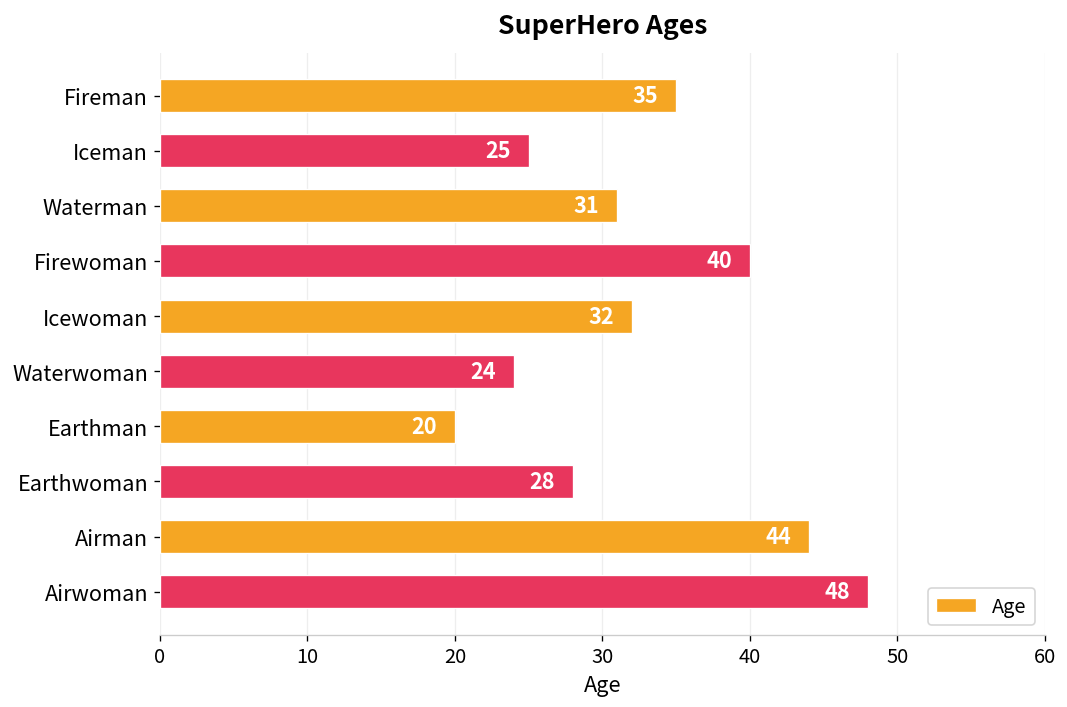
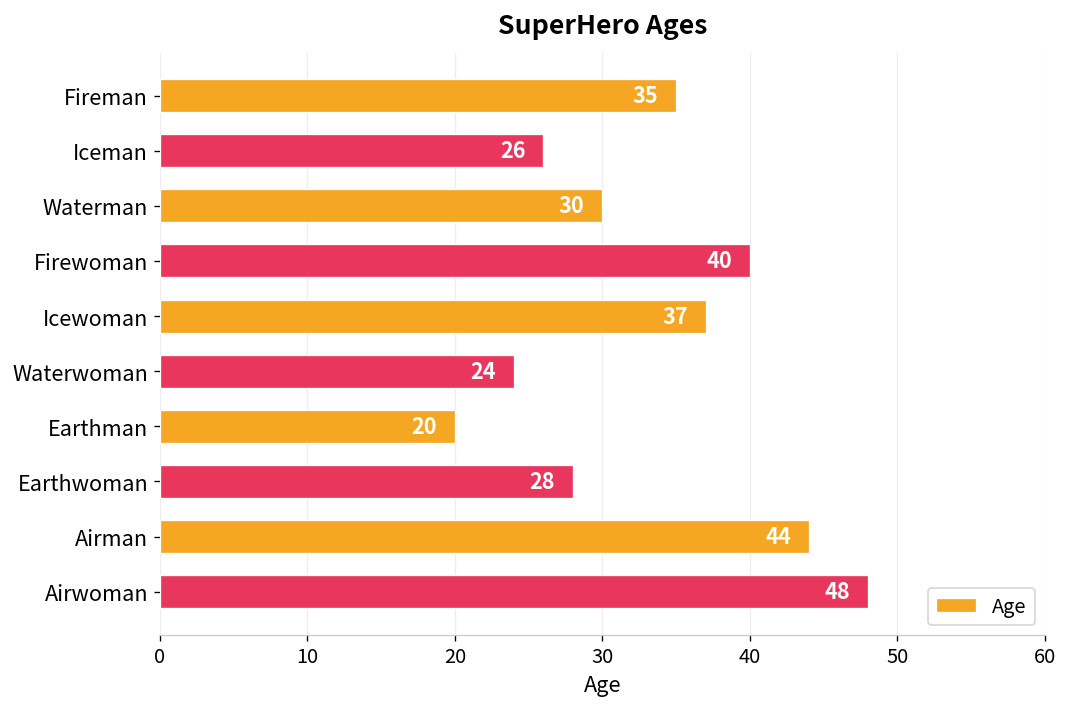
Iceman: 25 -> 26
Waterman: 31 -> 30
Icewoman: 32 -> 37
